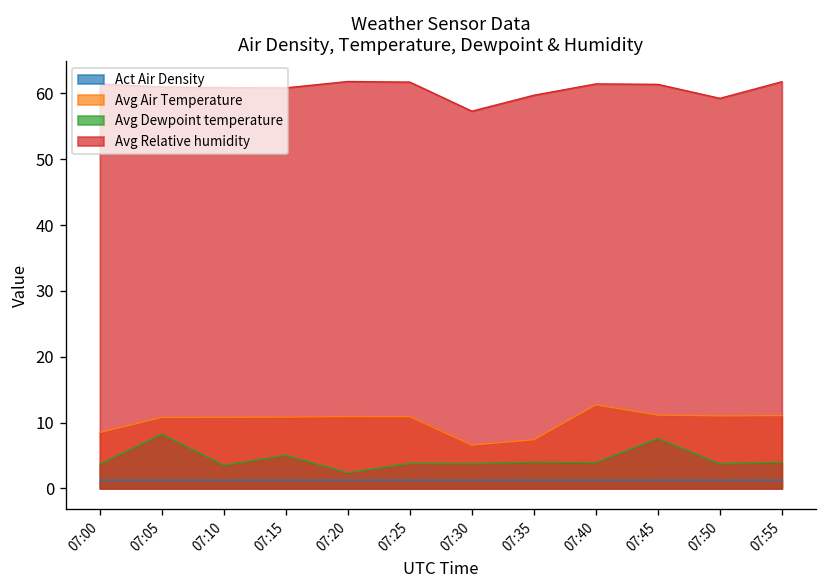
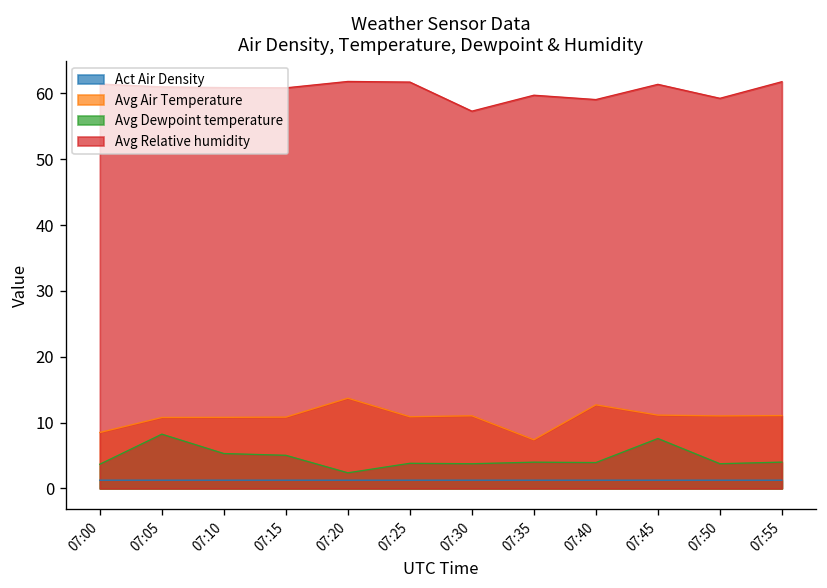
Avg Dewpoint temperature, 07:10: 4 -> 5
Avg Air Temperature, 07:20: 11 -> 14
Avg Air Temperature, 07:30: 7 -> 11
Avg Relative humidity, 07:40: 61 -> 59
